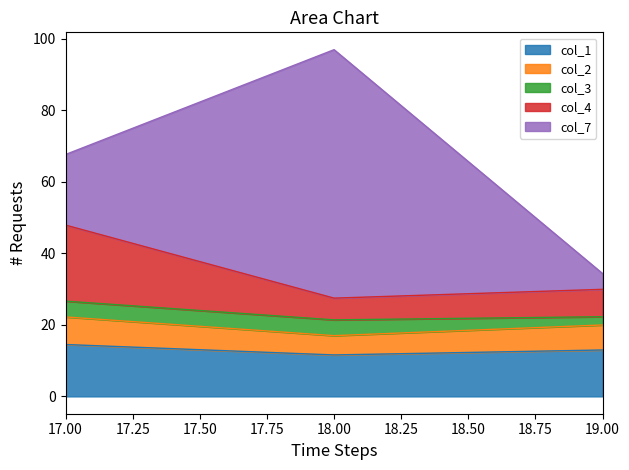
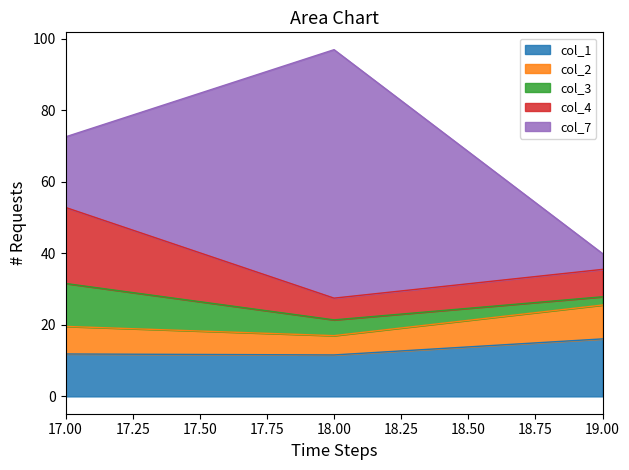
col_1, 17.00: 15 -> 12
col_3, 17.00: 4 -> 12
col_1, 19.00: 13 -> 16
col_2, 19.00: 7 -> 9
